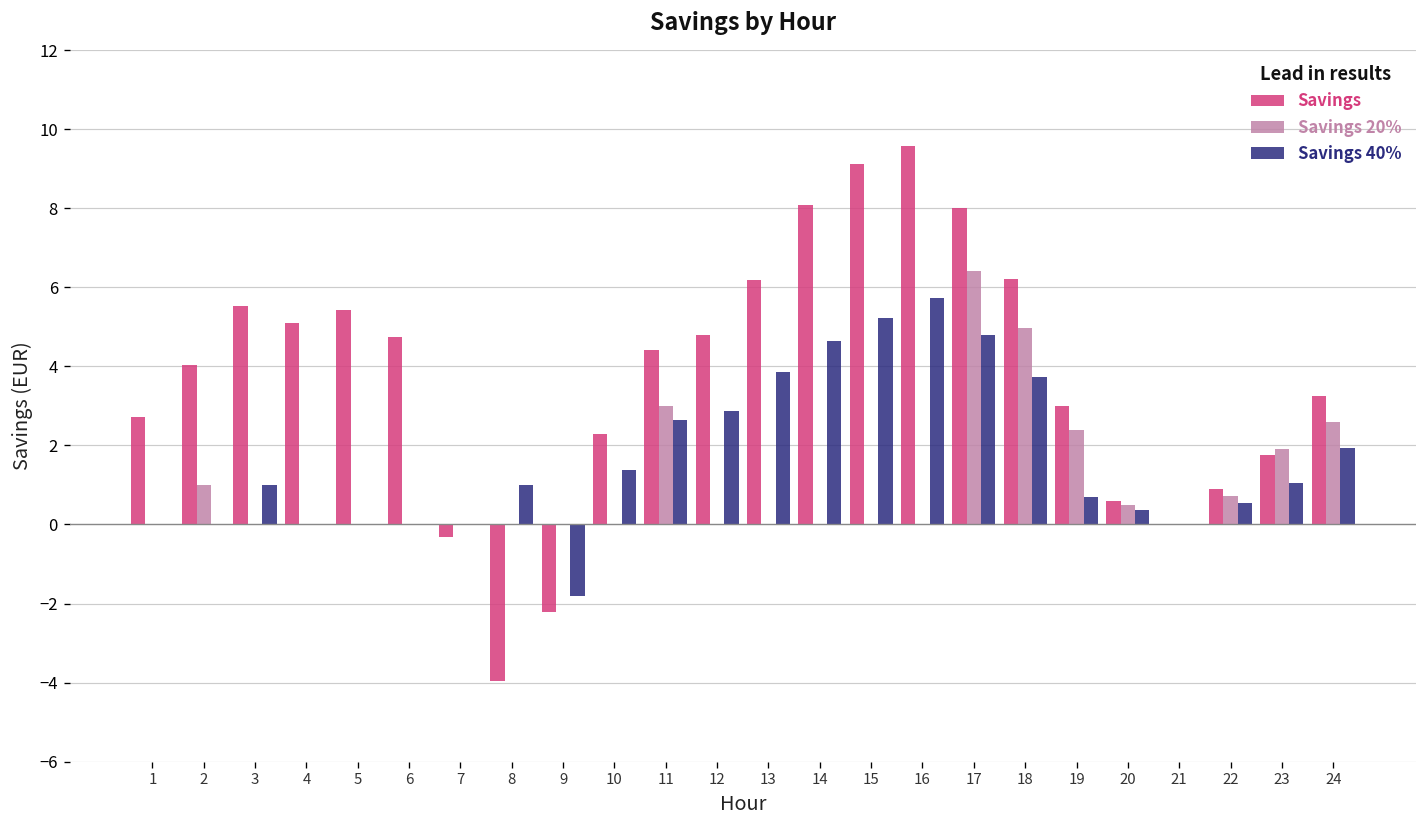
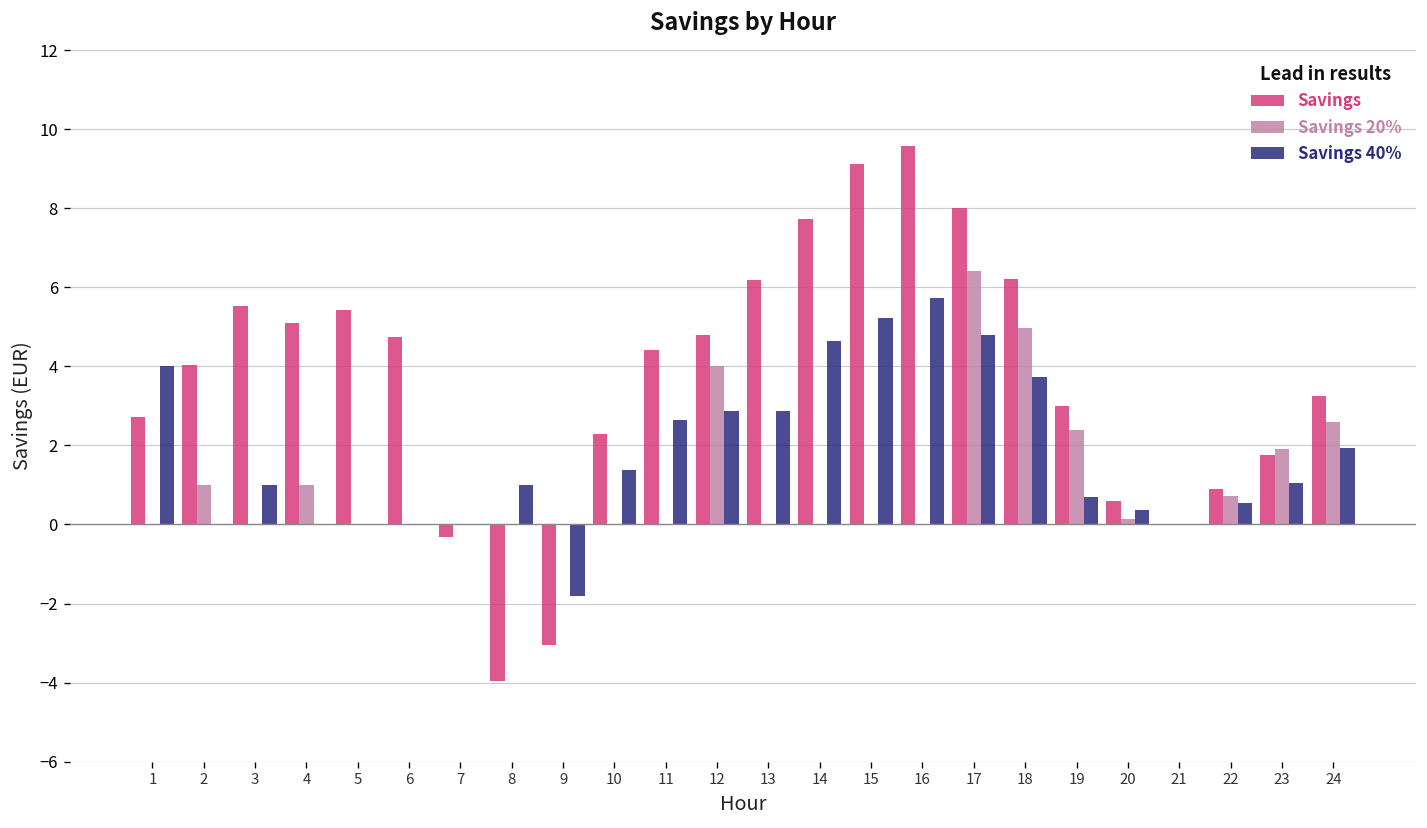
Savings 40%, 1: 0 -> 4
Savings 20%, 4: 0 -> 1
Savings, 9: -2.2 -> -3.0
Savings 20%, 11: 3 -> 0
Savings 20%, 12: 0 -> 4
Savings 40%, 13: 3.9 -> 2.9
Savings, 14: 8.1 -> 7.7
Savings 20%, 20: 0.5 -> 0.2
